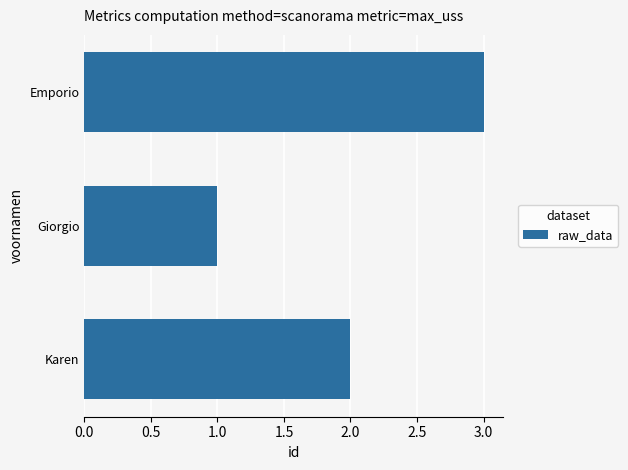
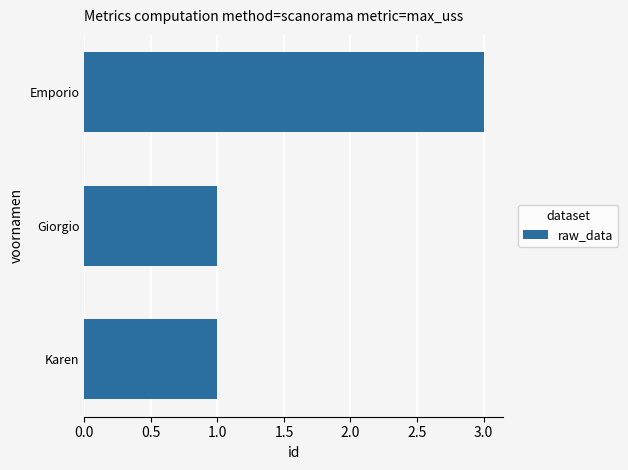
Karen: 2 -> 1
